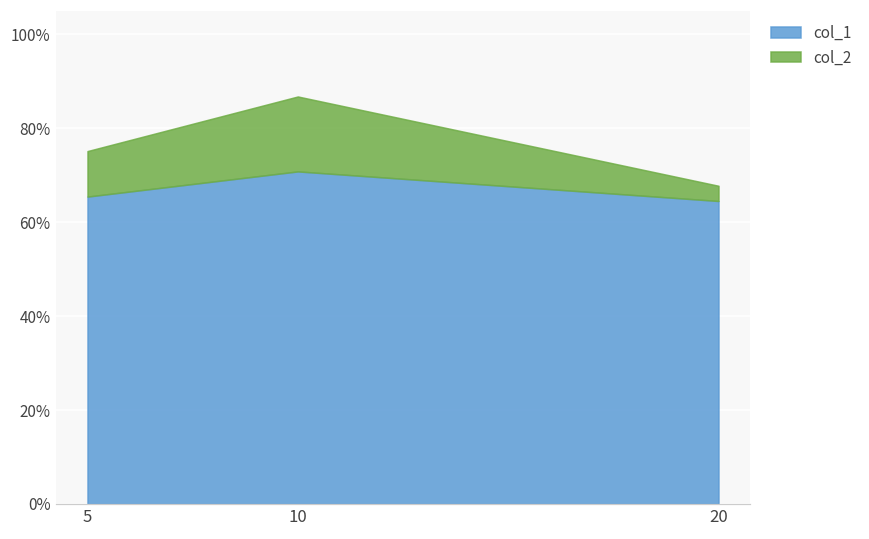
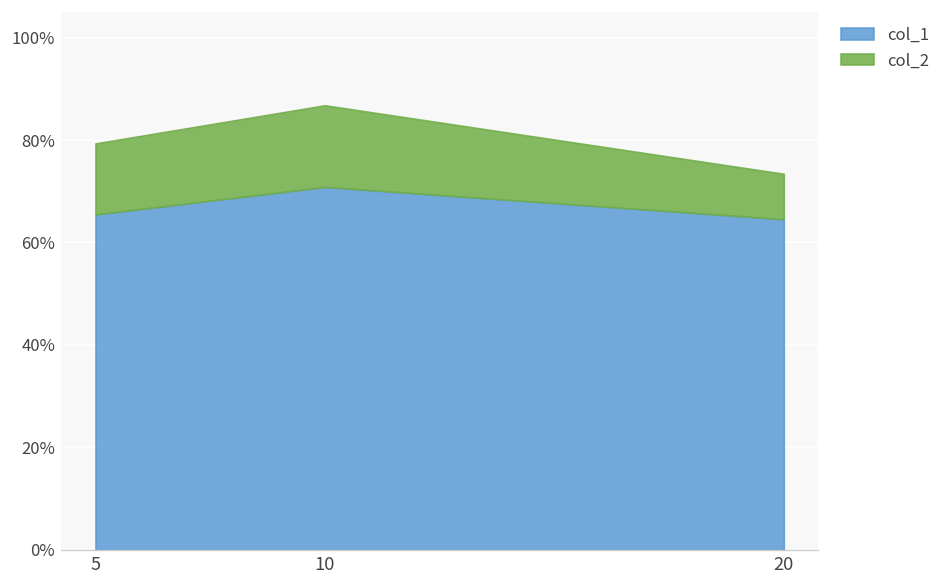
col_2, 5: 10% -> 14%
col_2, 20: 3% -> 9%
